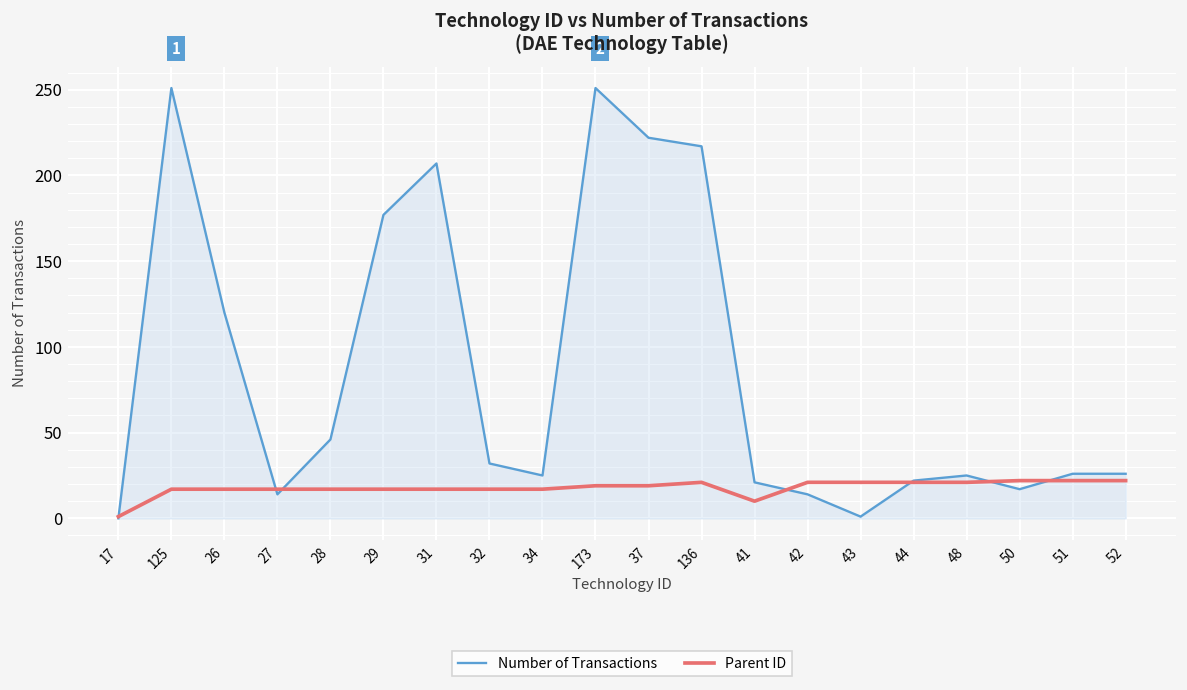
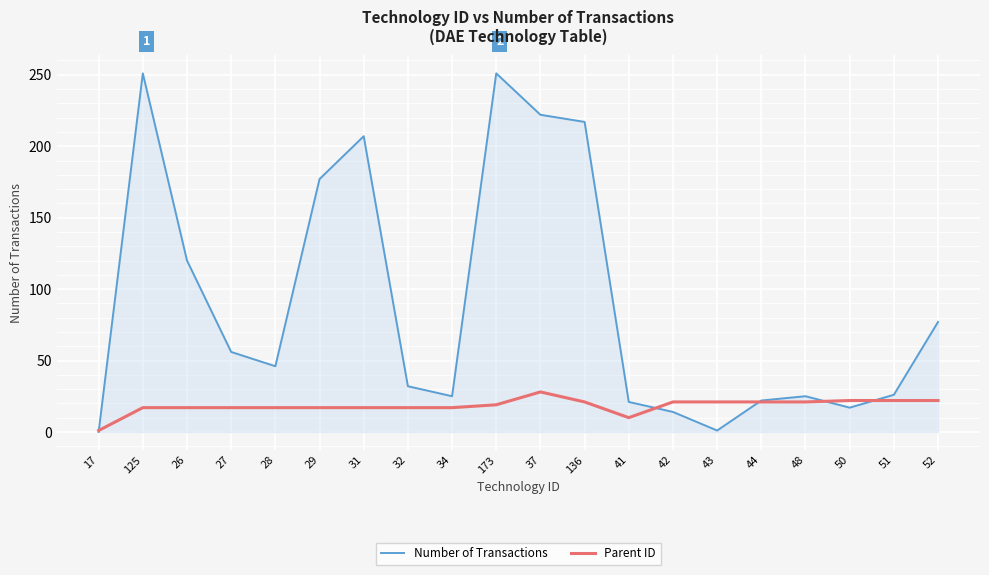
Number of Transactions, 27: 14 -> 56
Parent ID, 37: 19 -> 28
Number of Transactions, 52: 26 -> 77
